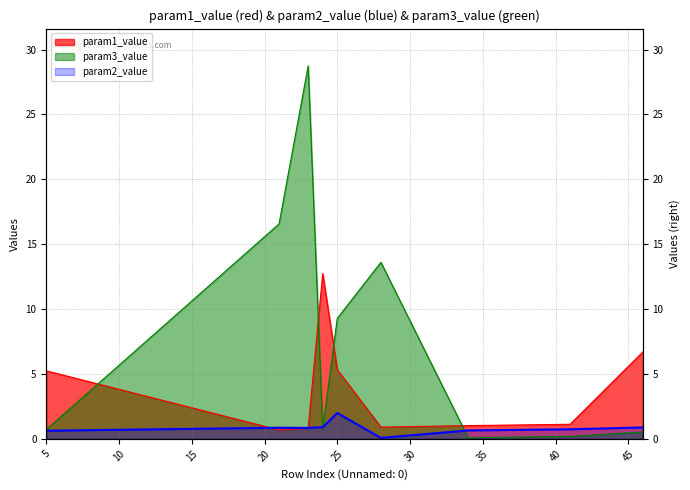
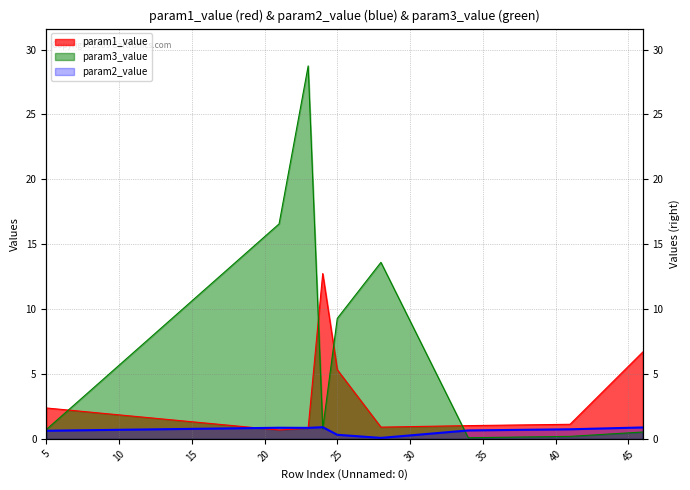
param1_value, 5: 5.2 -> 2.4
param2_value, 25: 2.0 -> 0.3
